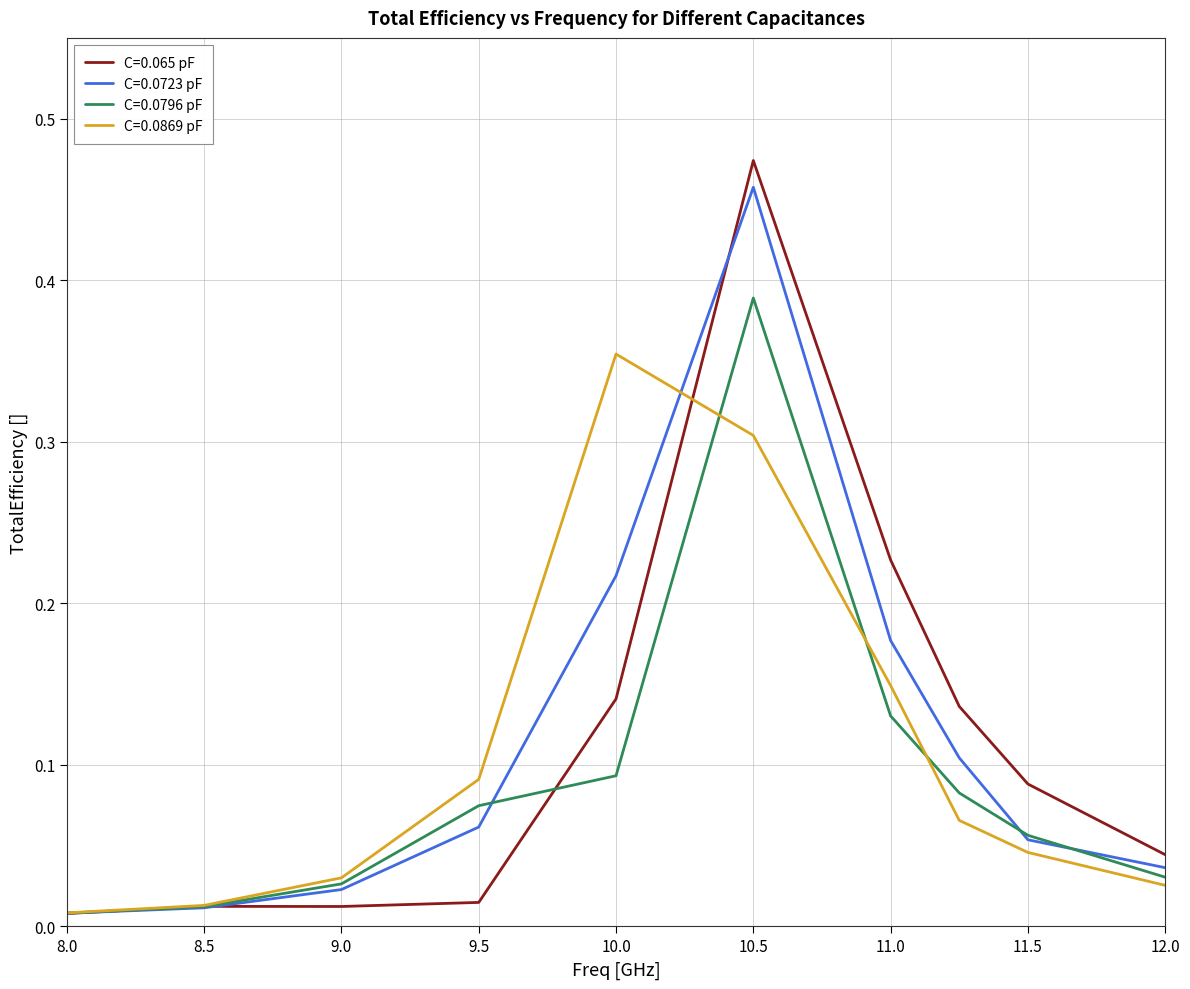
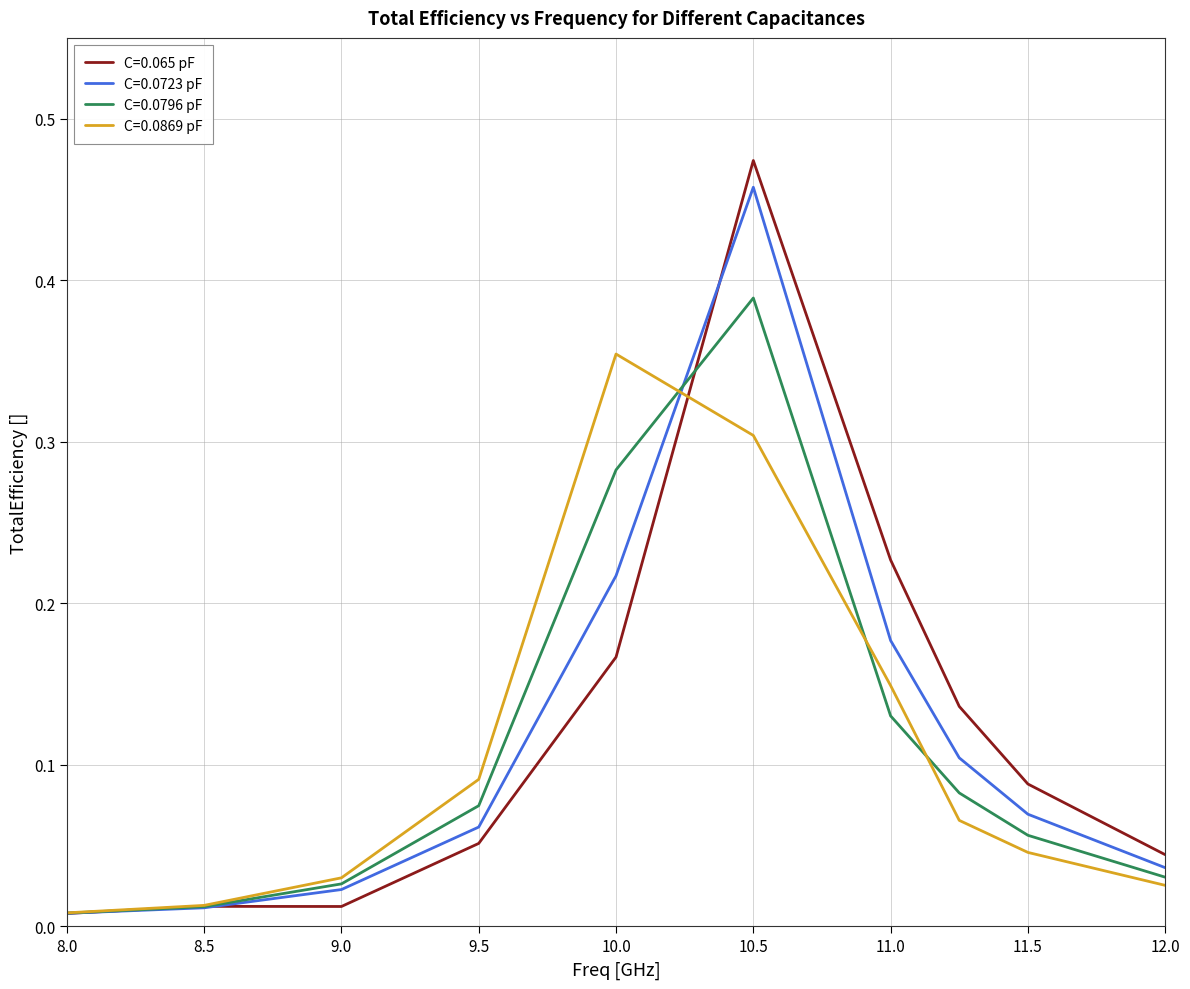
C=0.065 pF, 9.5: 0.015 -> 0.051
C=0.065 pF, 10.0: 0.141 -> 0.167
C=0.0796 pF, 10.0: 0.093 -> 0.283
C=0.0723 pF, 11.5: 0.054 -> 0.069
